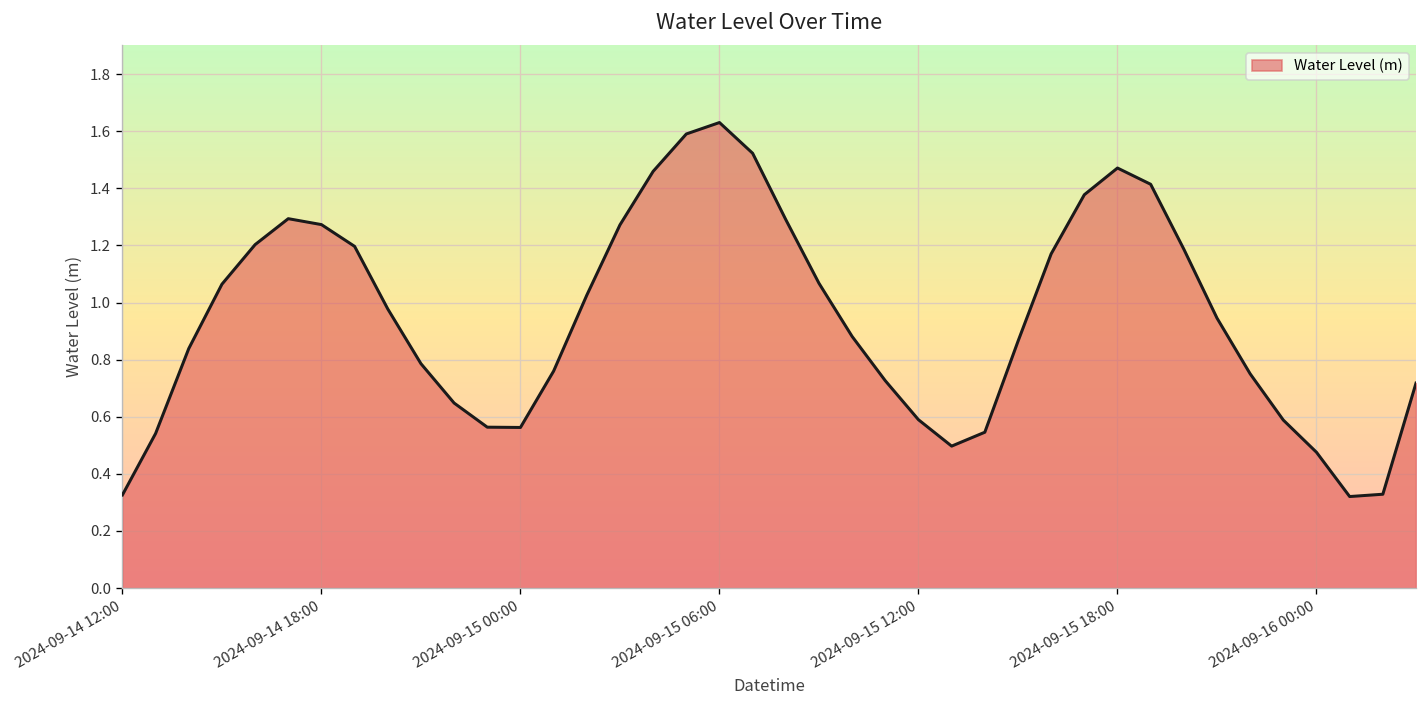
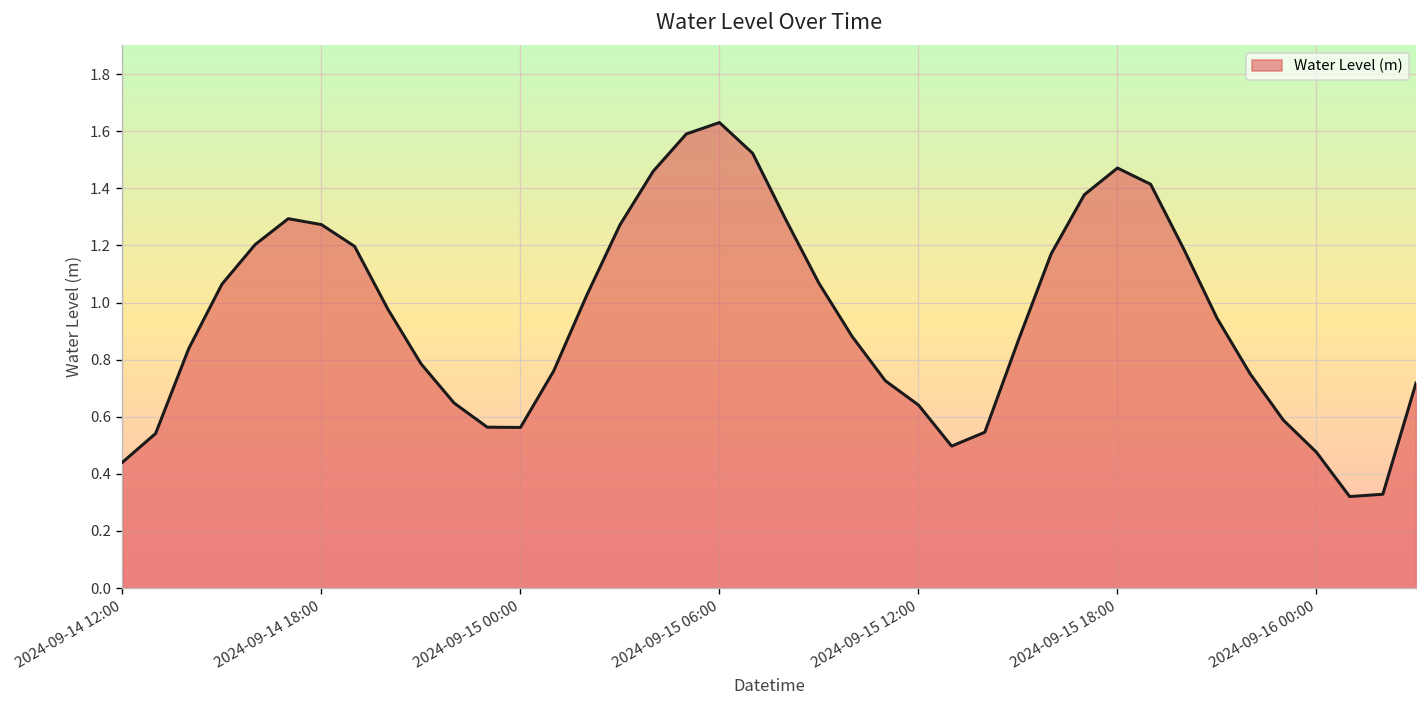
2024-09-14 12:00: 0.33 -> 0.44
2024-09-15 12:00: 0.59 -> 0.64
